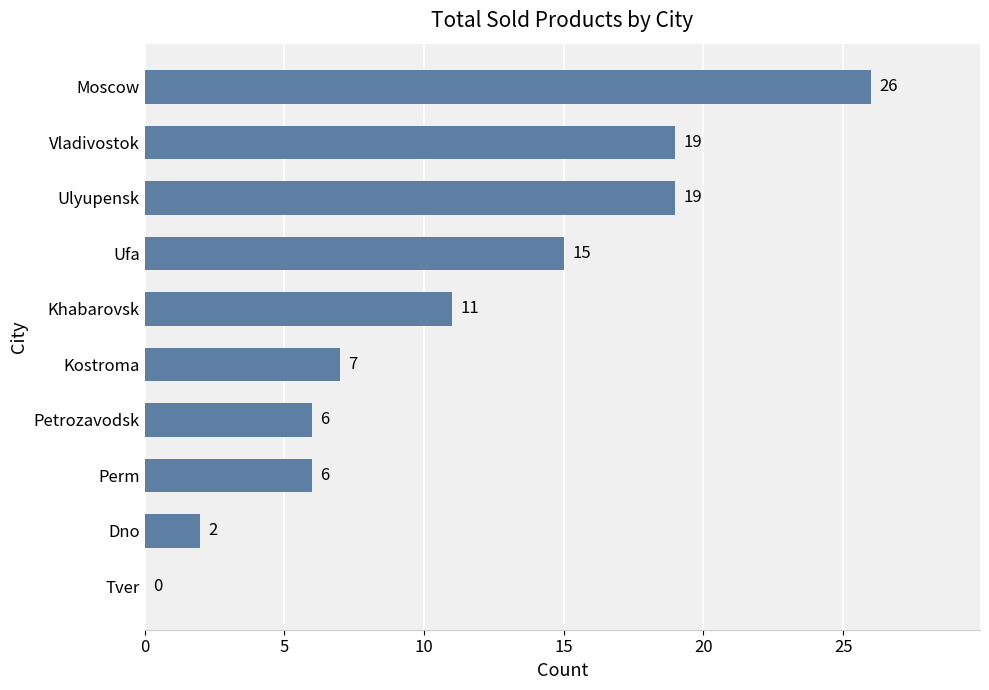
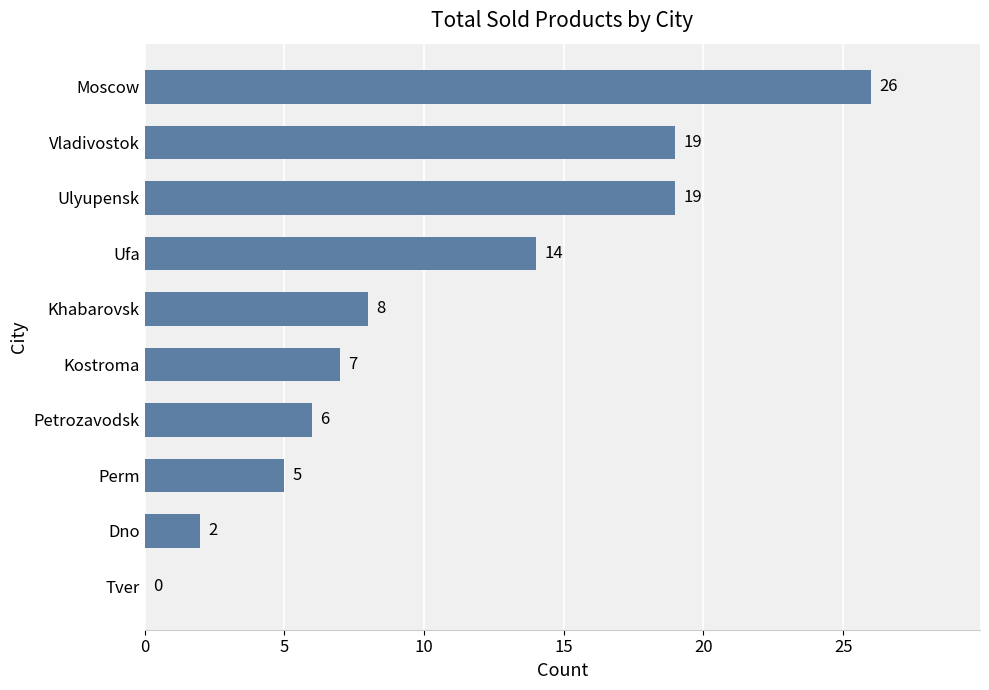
Ufa: 15 -> 14
Khabarovsk: 11 -> 8
Perm: 6 -> 5
